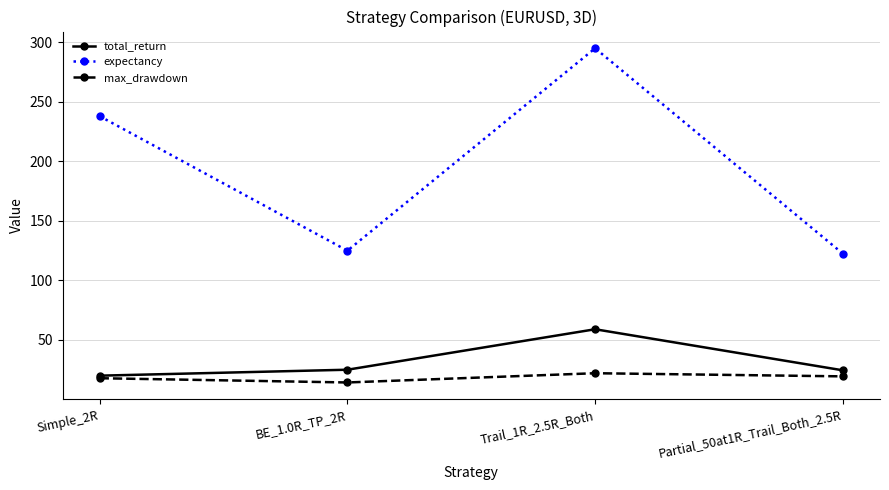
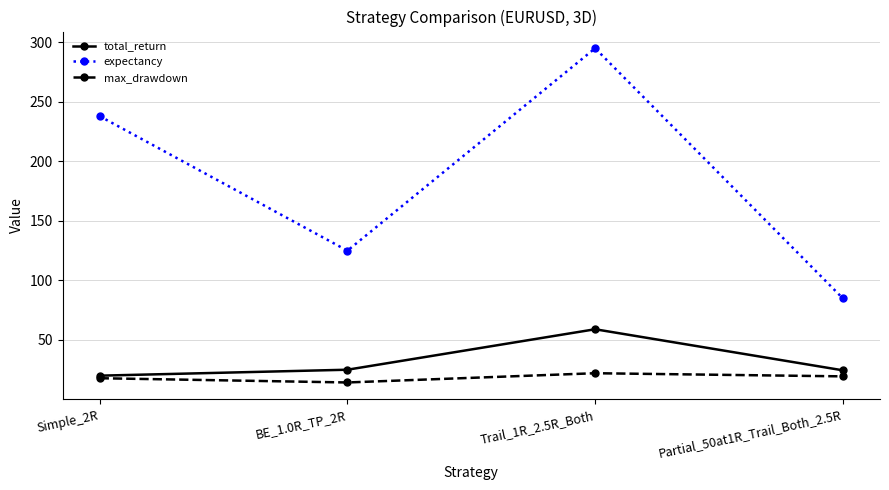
expectancy, Partial_50at1R_Trail_Both_2.5R: 123 -> 85
